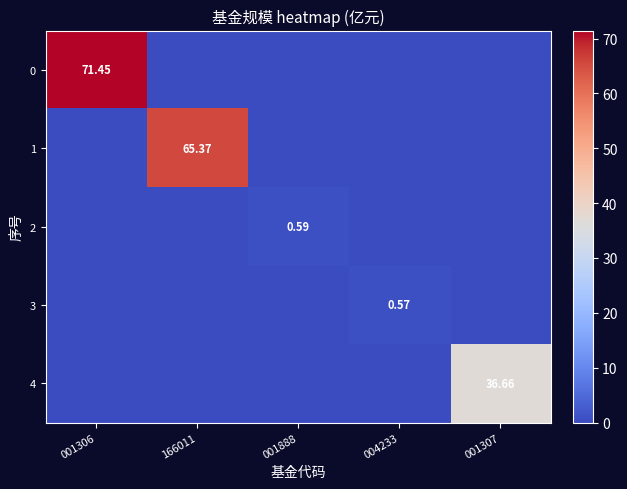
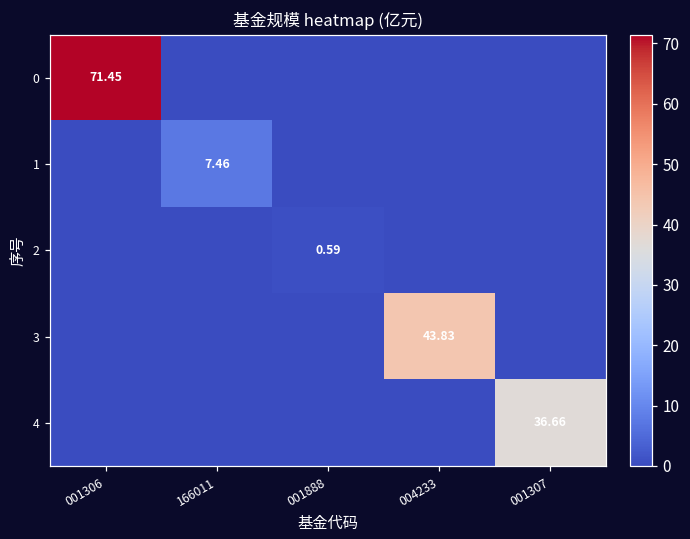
1, 166011: 65.37 -> 7.46
3, 004233: 0.57 -> 43.83
